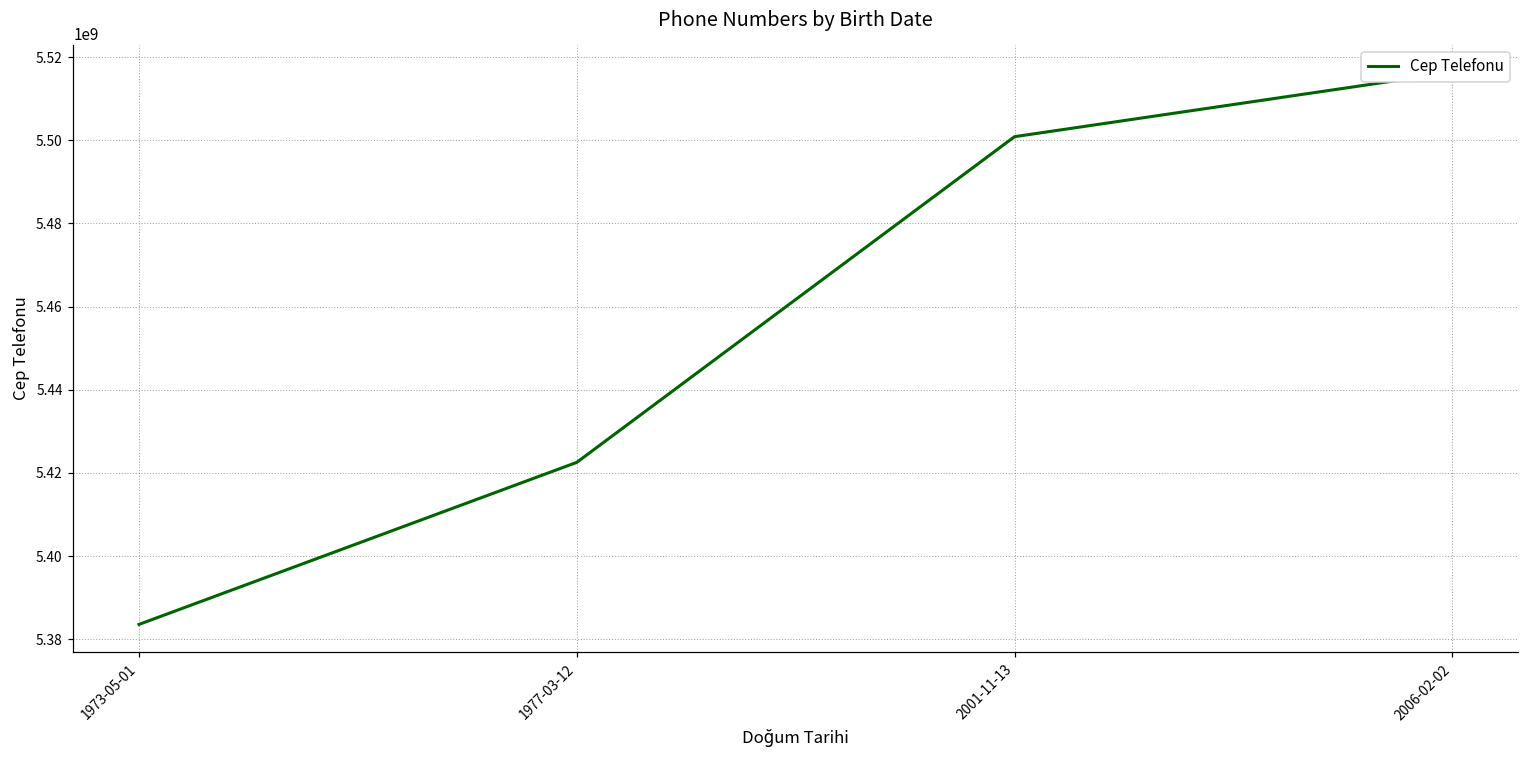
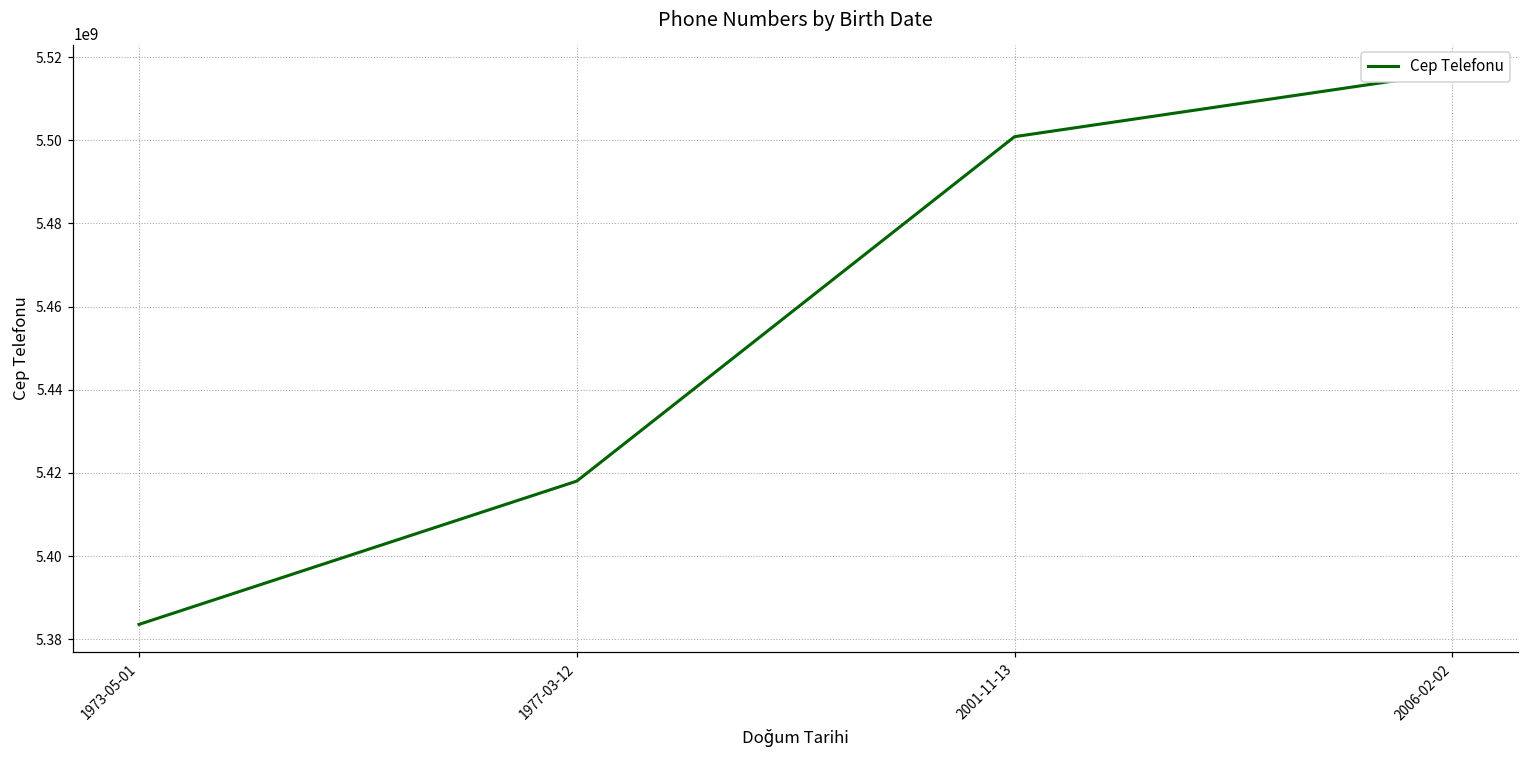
1977-03-12: 5423000000 -> 5418000000
